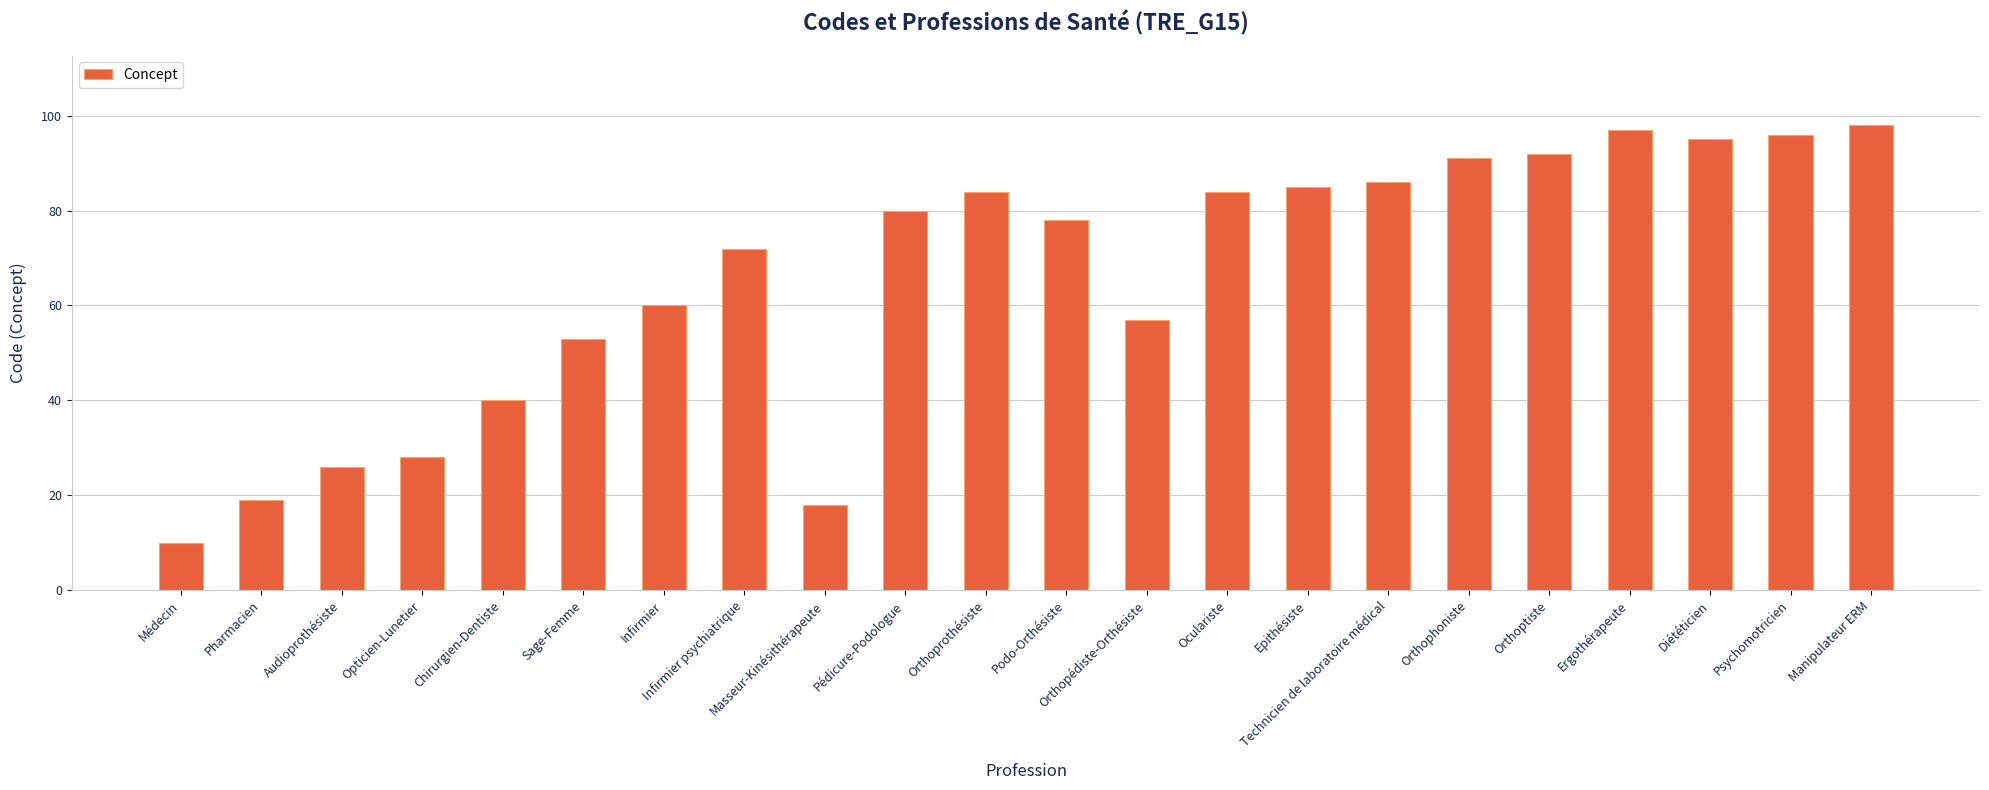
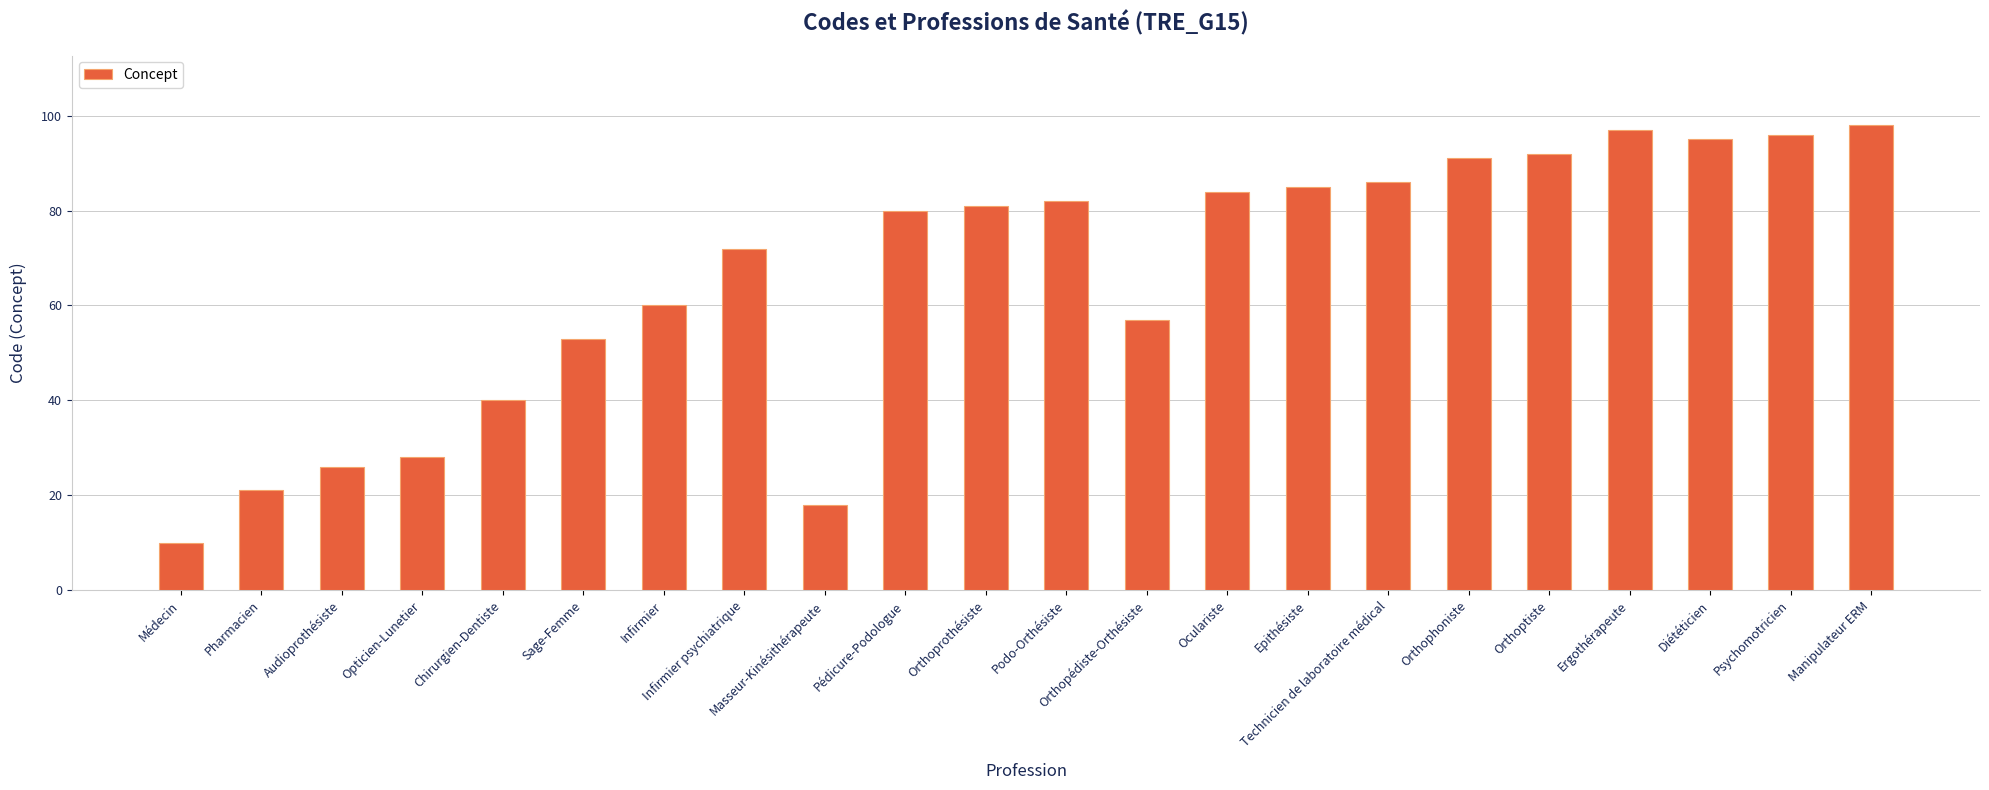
Pharmacien: 19 -> 21
Orthoprothésiste: 84 -> 81
Podo-Orthésiste: 78 -> 82
